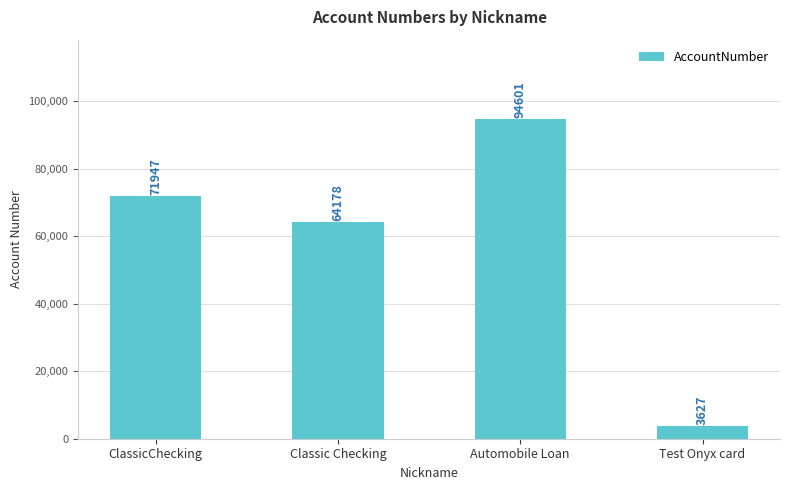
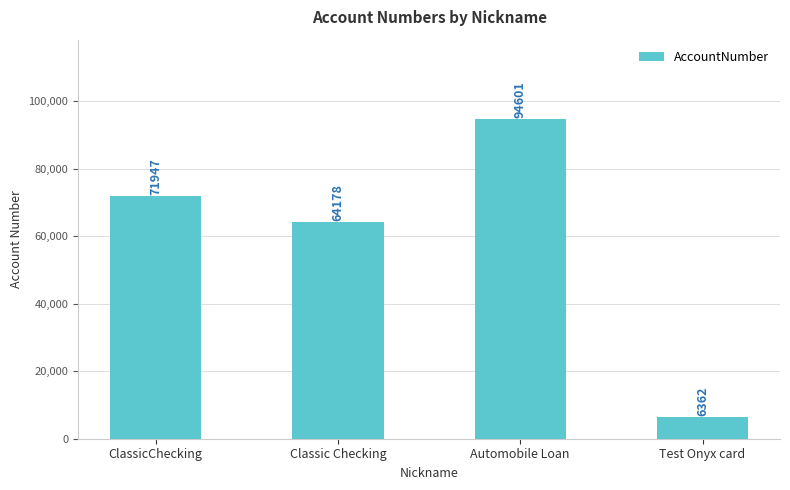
Test Onyx card: 3627 -> 6362
